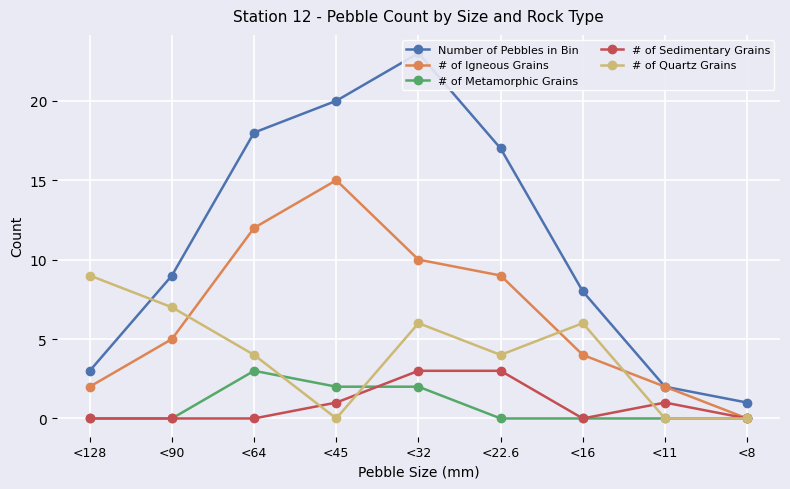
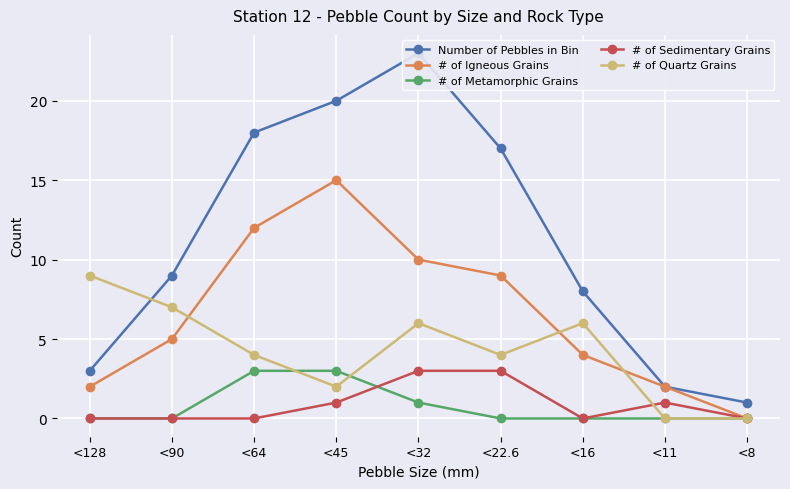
# of Metamorphic Grains, <45: 2 -> 3
# of Quartz Grains, <45: 0 -> 2
# of Metamorphic Grains, <32: 2 -> 1
